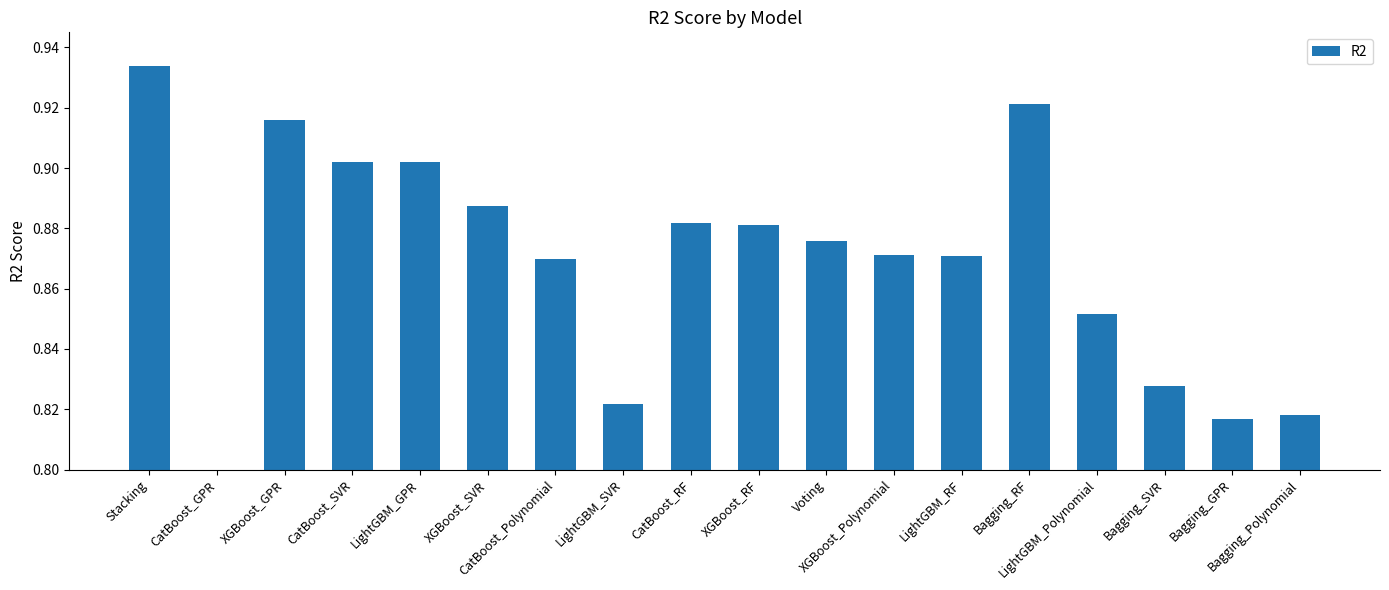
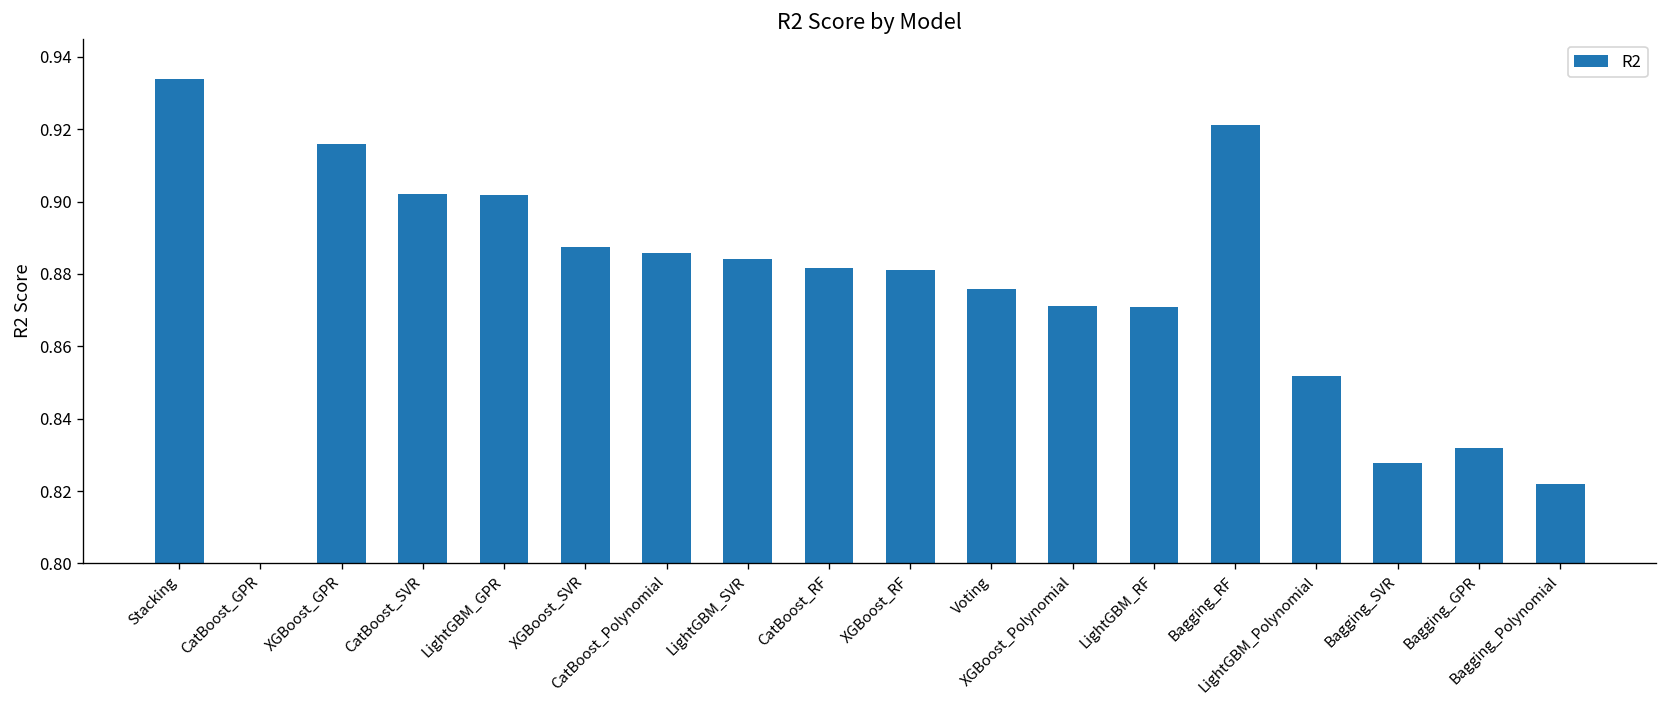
CatBoost_Polynomial: 0.870 -> 0.886
LightGBM_SVR: 0.822 -> 0.884
Bagging_GPR: 0.817 -> 0.832
Bagging_Polynomial: 0.818 -> 0.822
